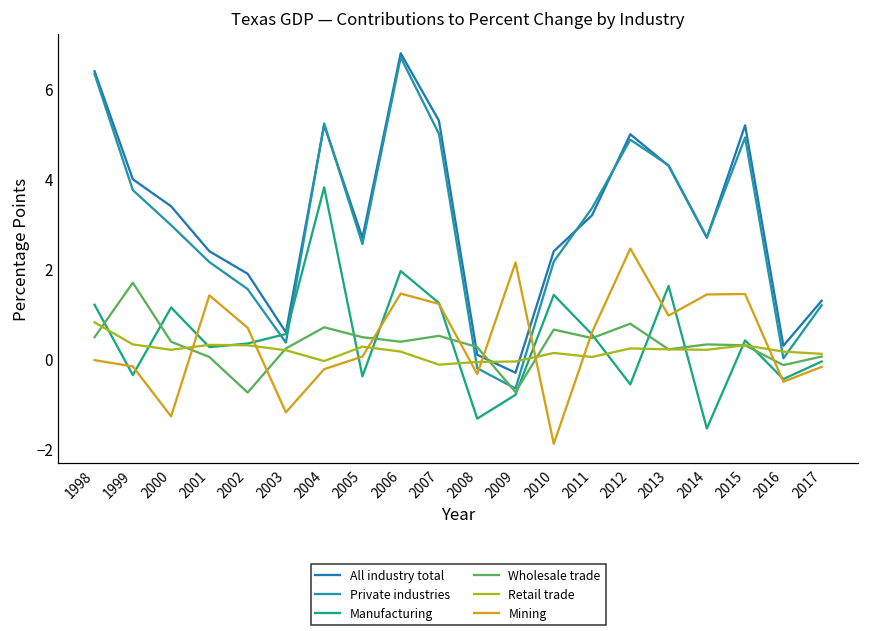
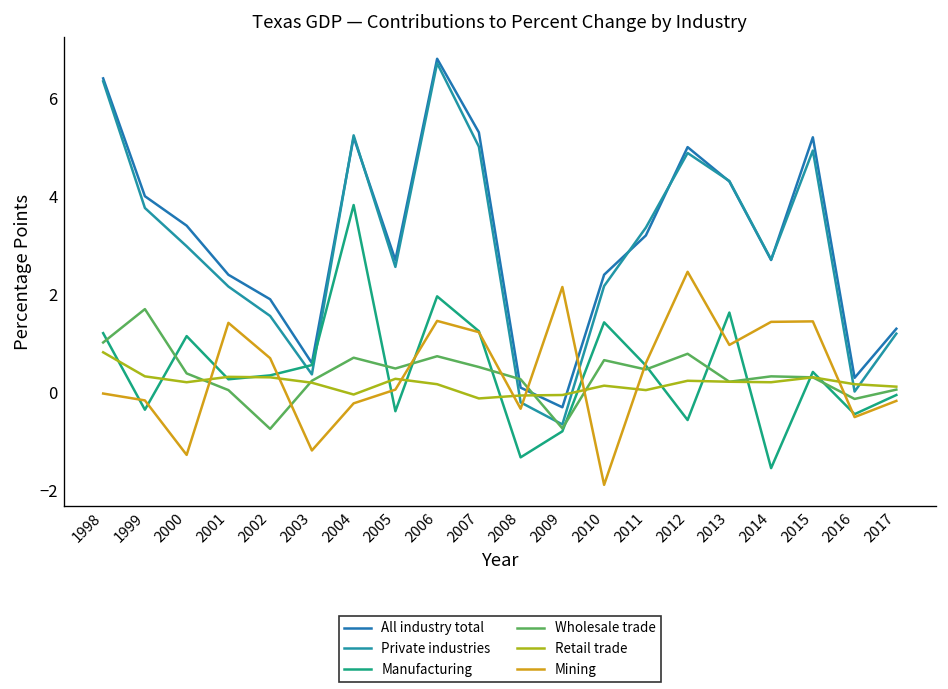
Wholesale trade, 1998: 0.5 -> 1.0
Wholesale trade, 2006: 0.4 -> 0.7
